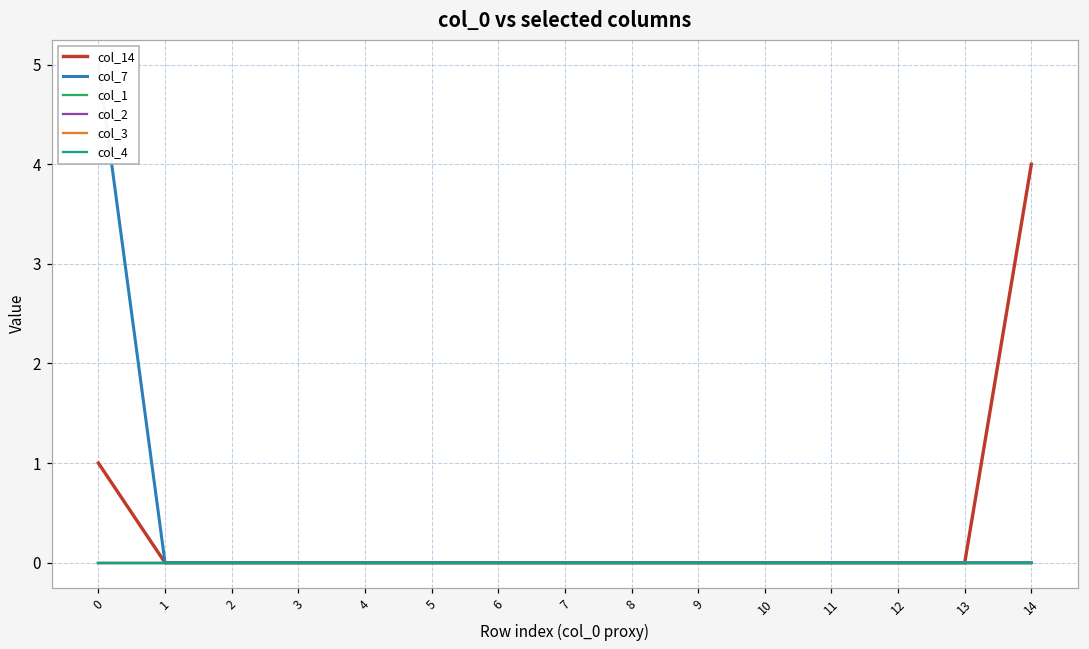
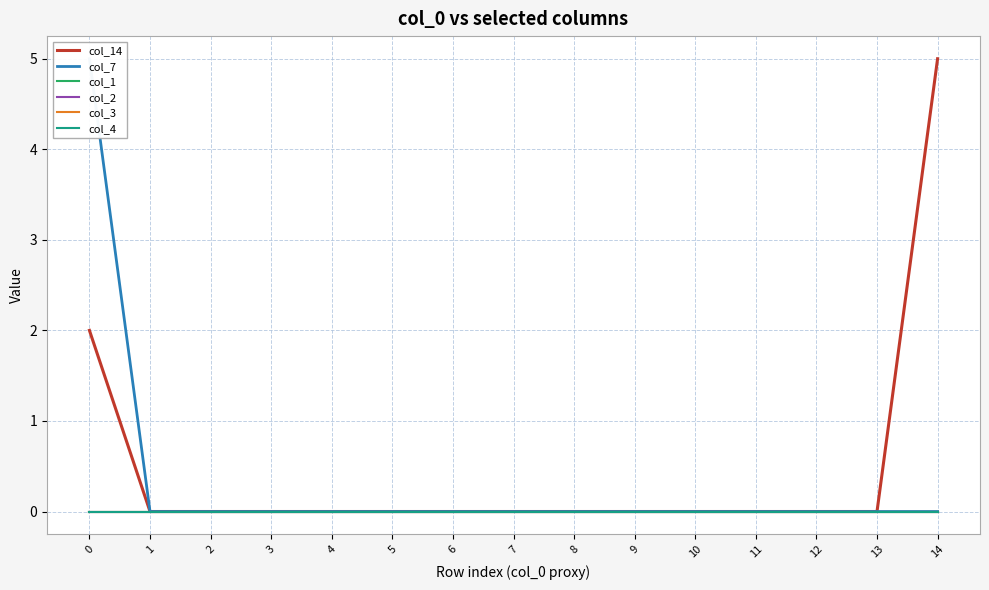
col_14, 0: 1 -> 2
col_14, 14: 4 -> 5
